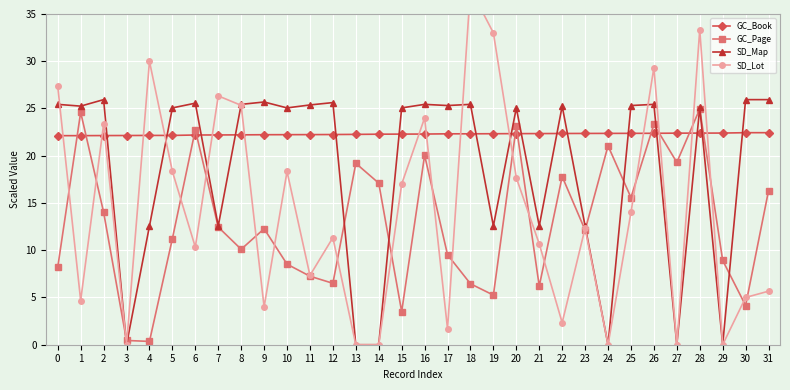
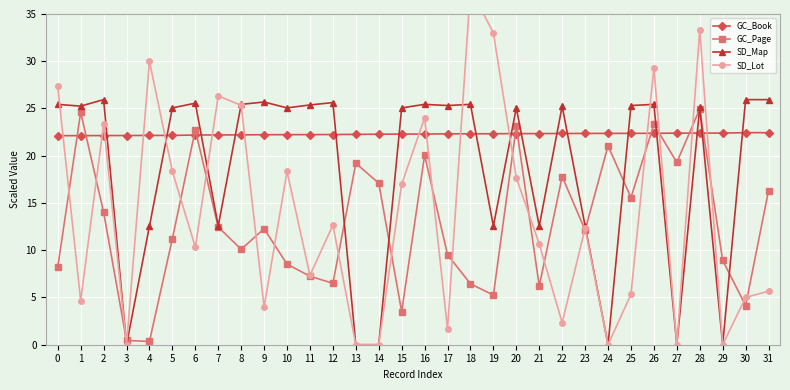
SD_Lot, 12: 11 -> 13
SD_Lot, 25: 14 -> 5
